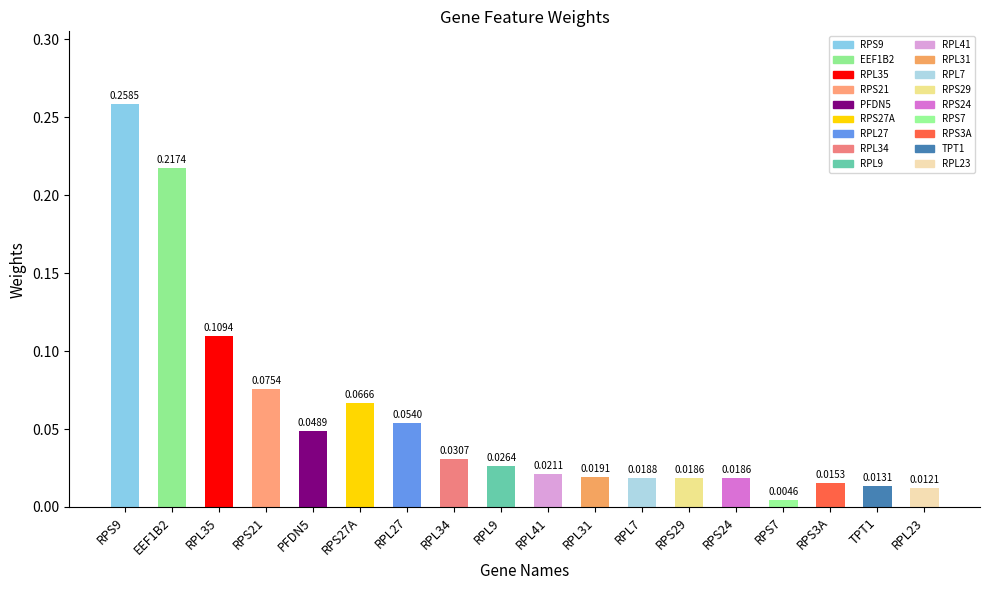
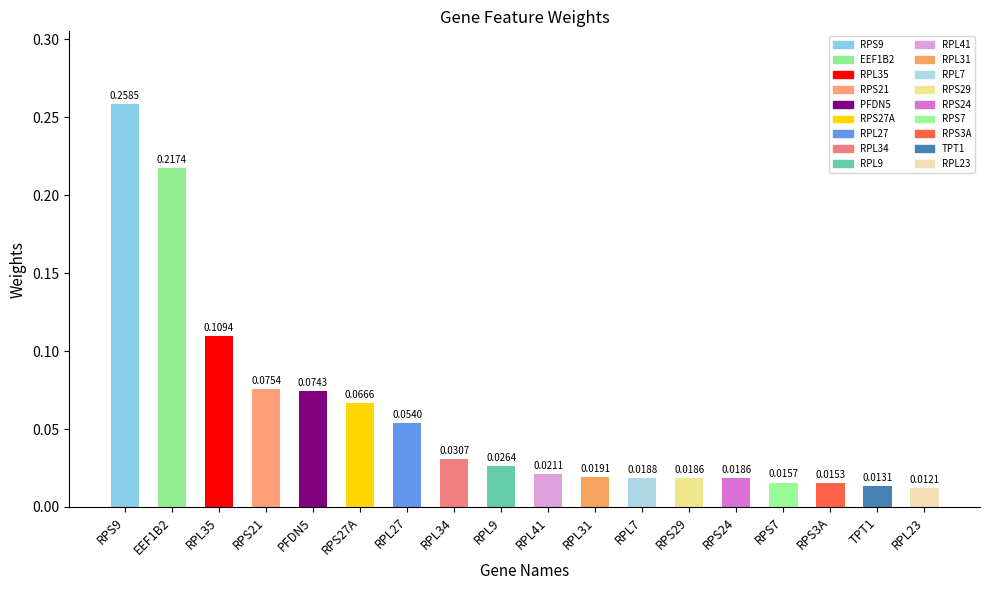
PFDN5: 0.0489 -> 0.0743
RPS7: 0.0046 -> 0.0157
